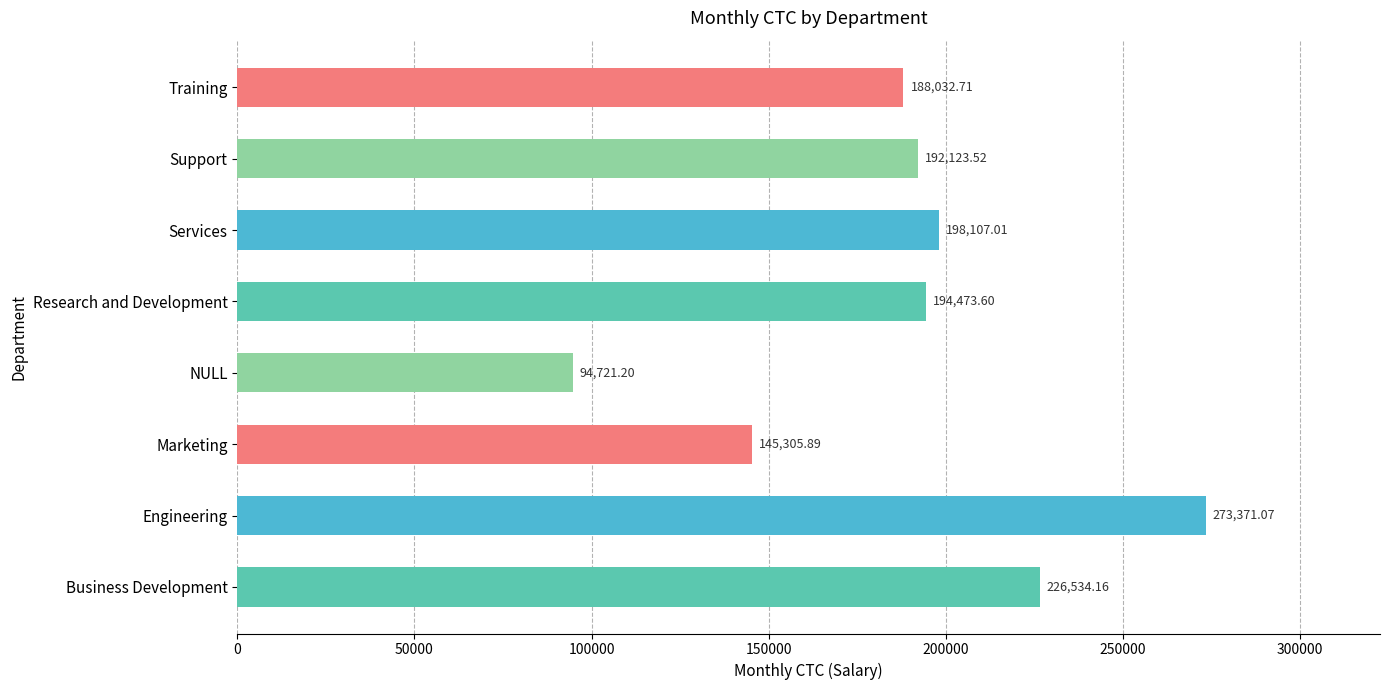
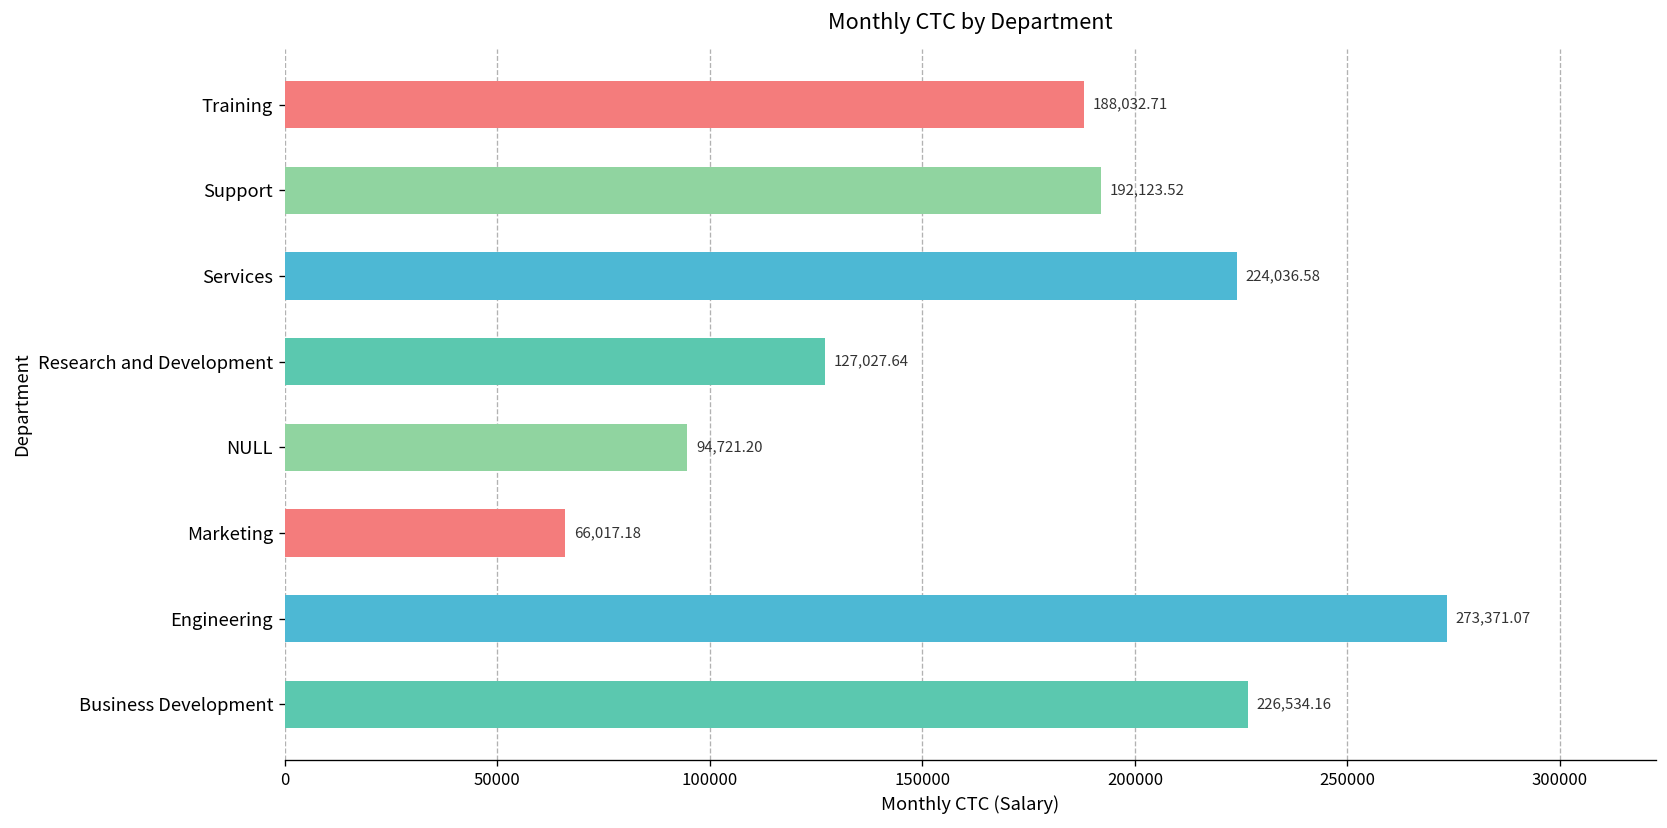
Services: 198,107.01 -> 224,036.58
Research and Development: 194,473.60 -> 127,027.64
Marketing: 145,305.89 -> 66,017.18
